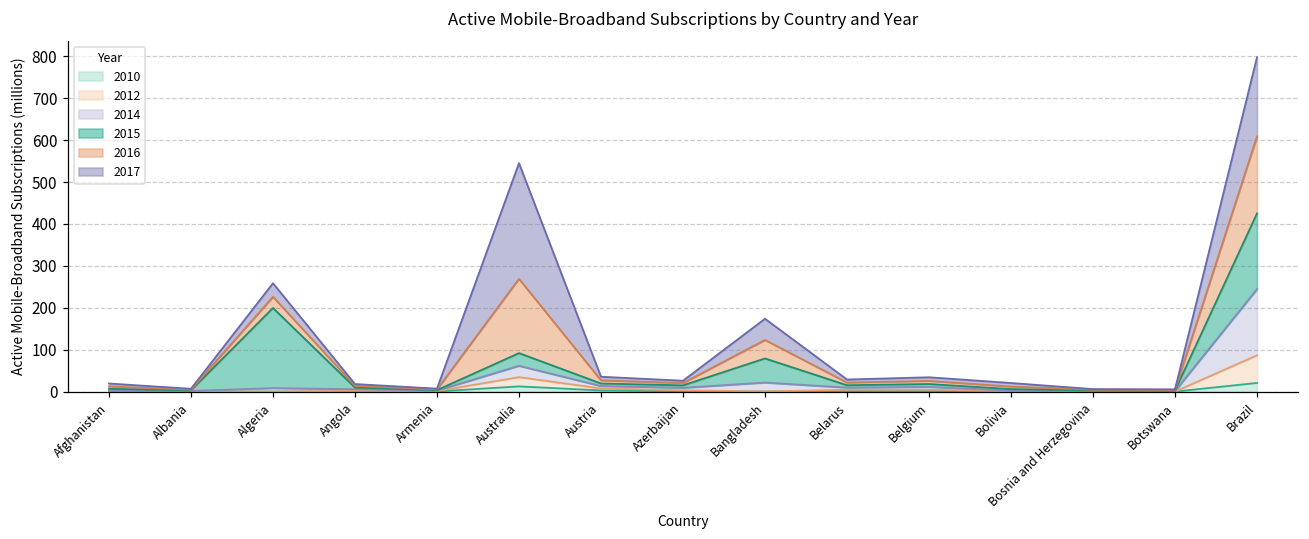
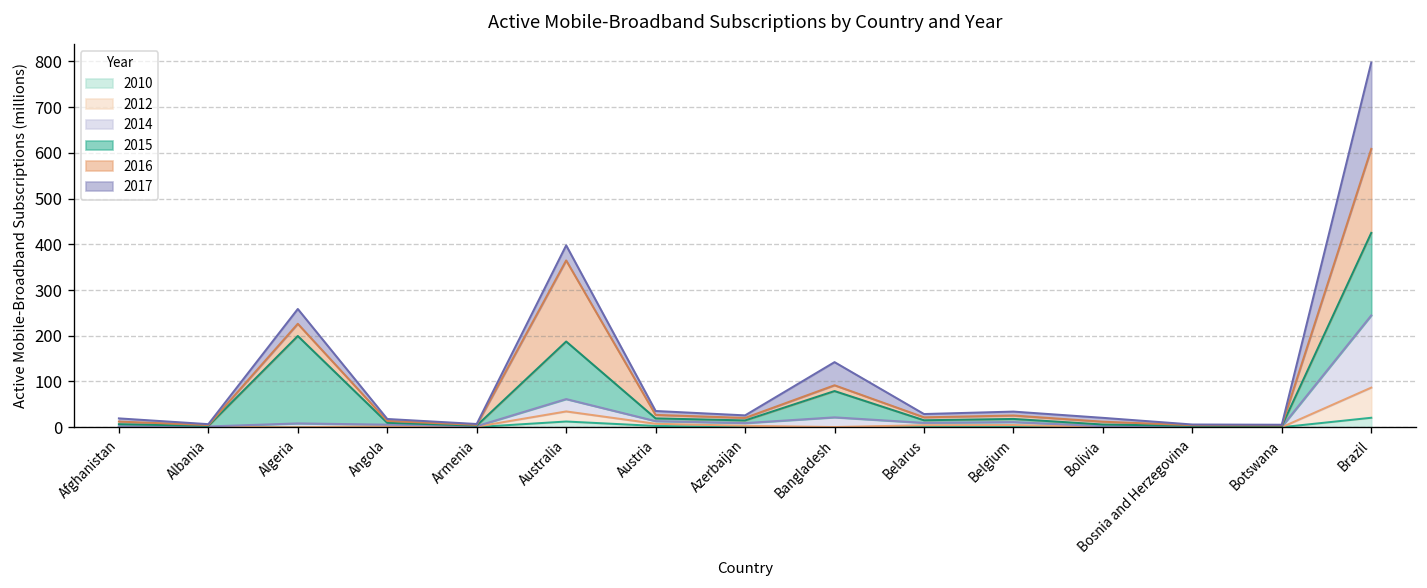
2015, Australia: 30 -> 130
2017, Australia: 280 -> 30
2016, Bangladesh: 40 -> 10
